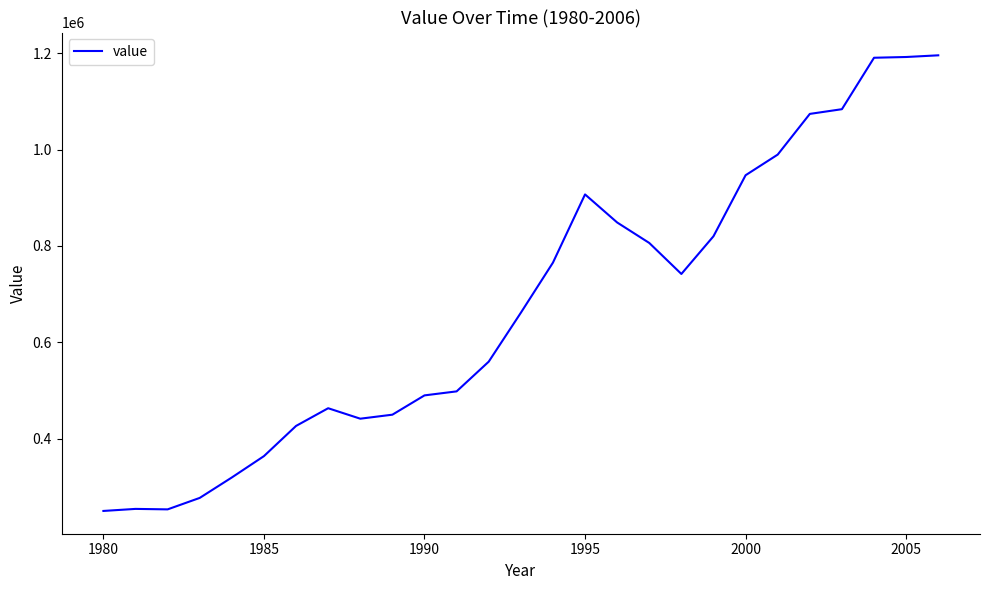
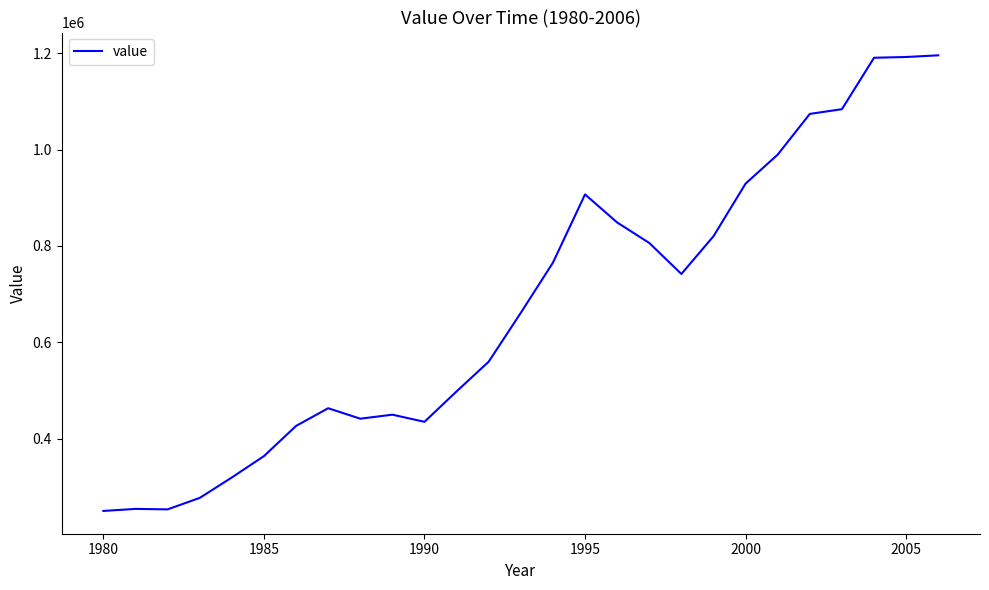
1990: 490000 -> 430000
2000: 950000 -> 930000
